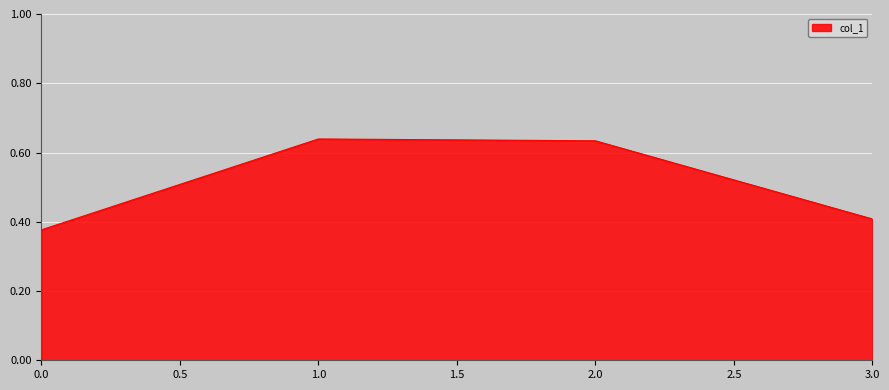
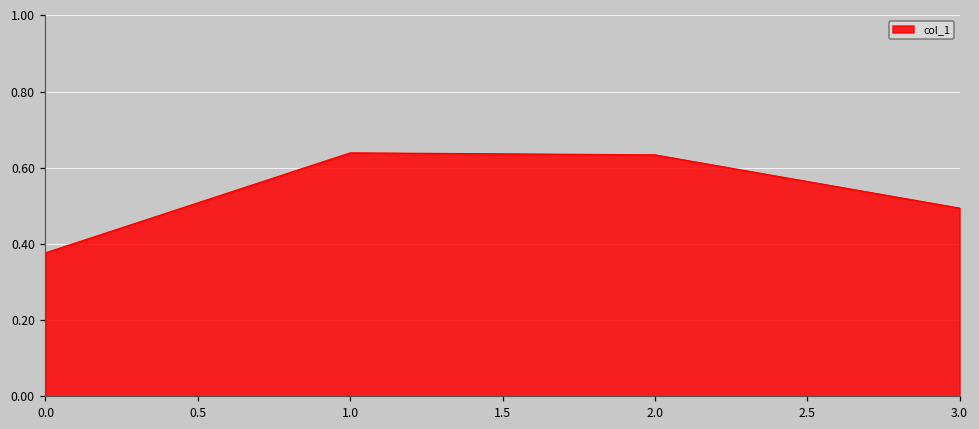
3.0: 0.41 -> 0.49
